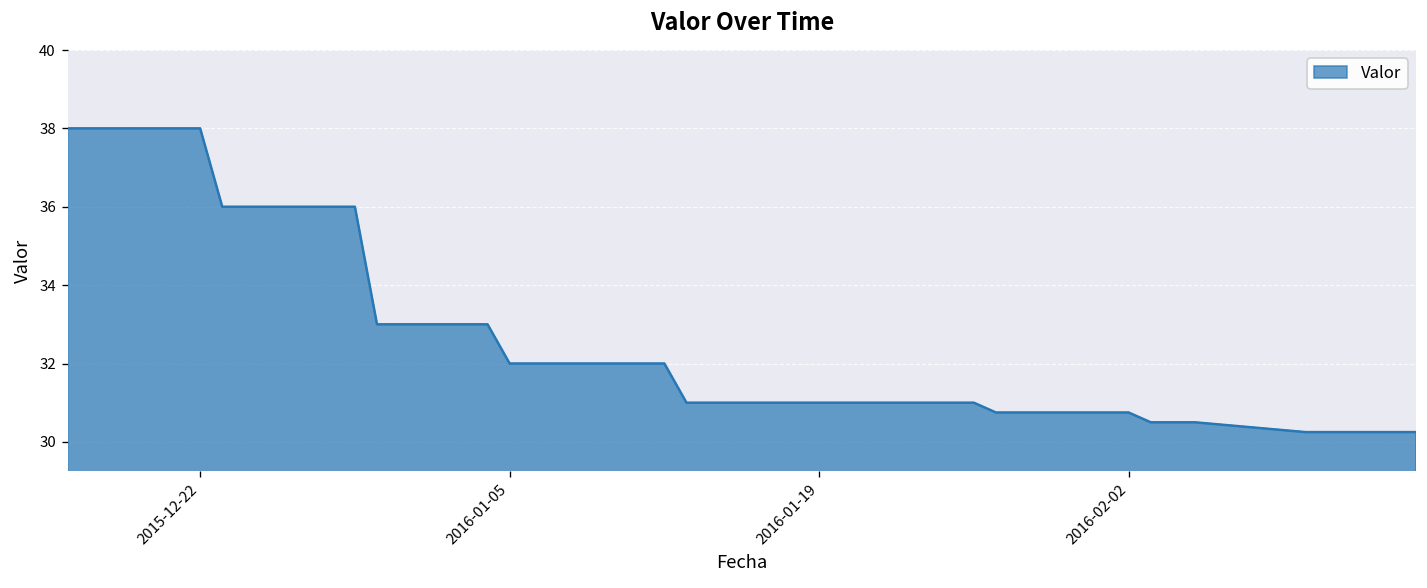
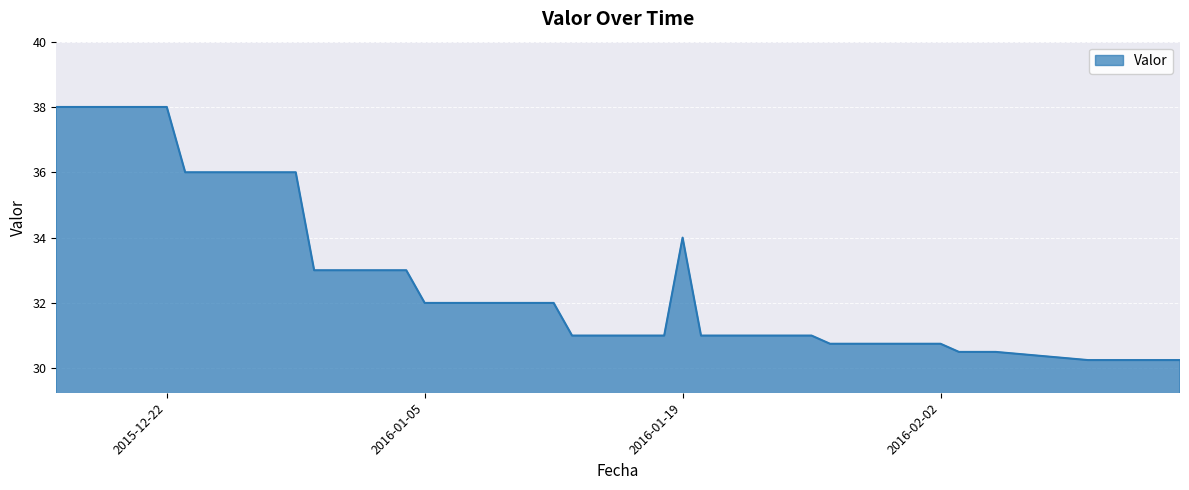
2016-01-19: 31 -> 34
